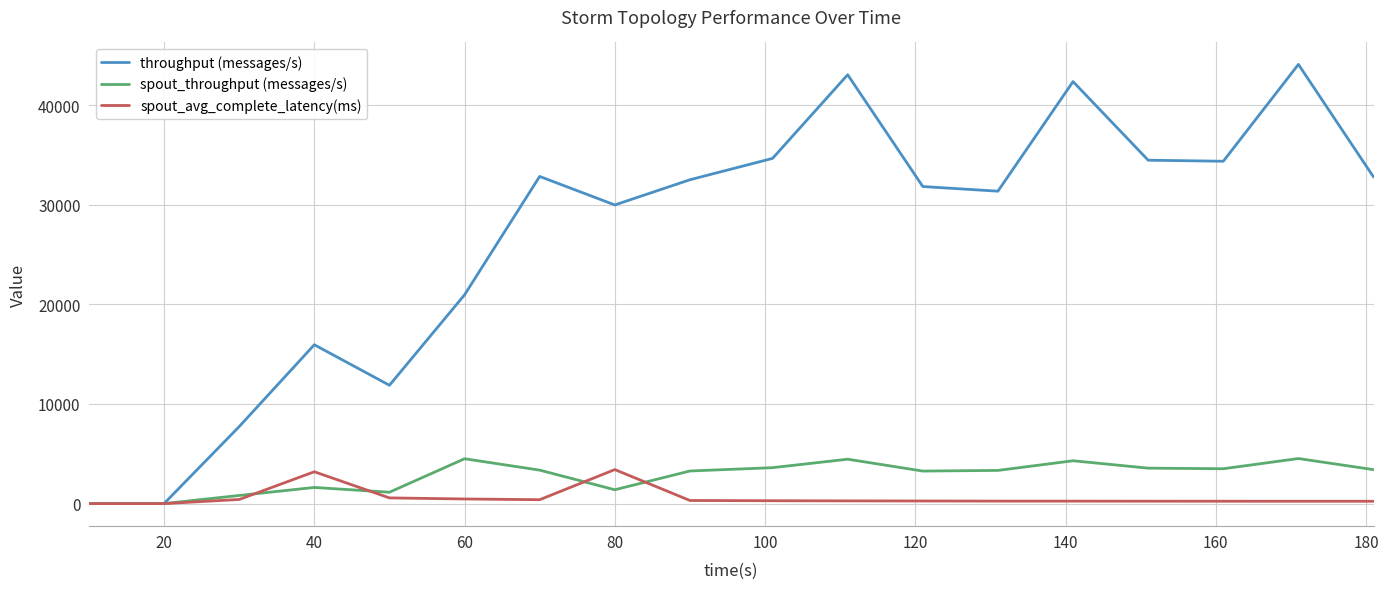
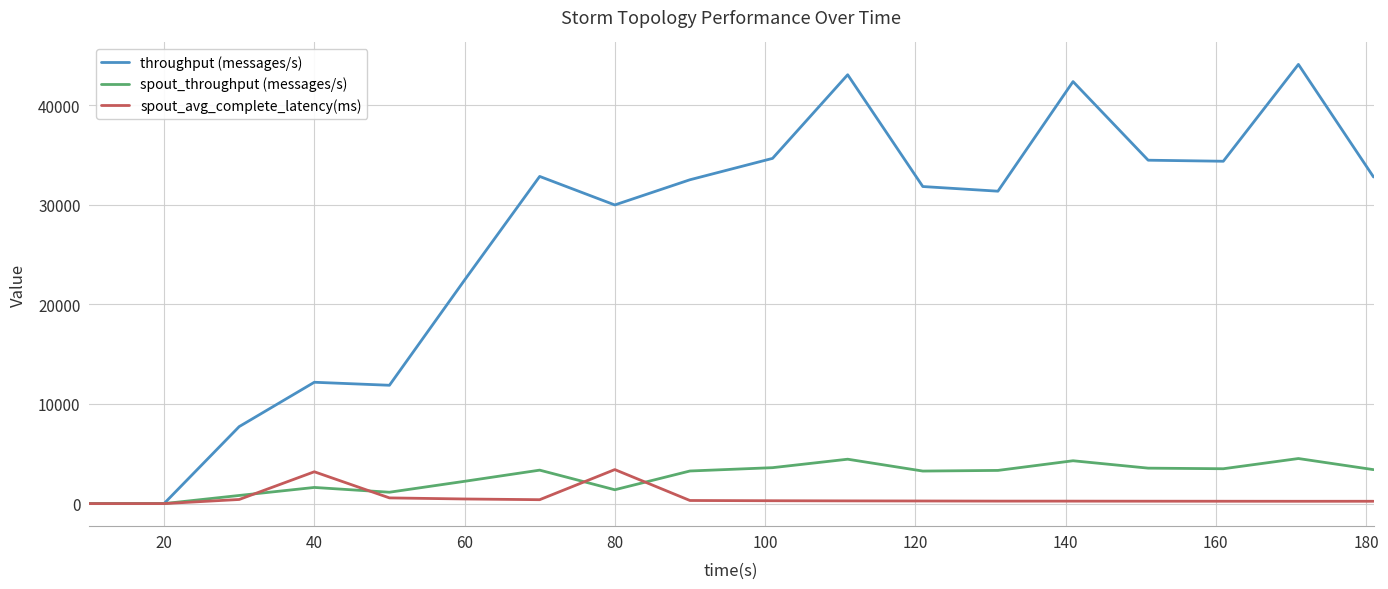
throughput (messages/s), 40: 16000 -> 12000
throughput (messages/s), 60: 21000 -> 22000
spout_throughput (messages/s), 60: 5000 -> 2000
